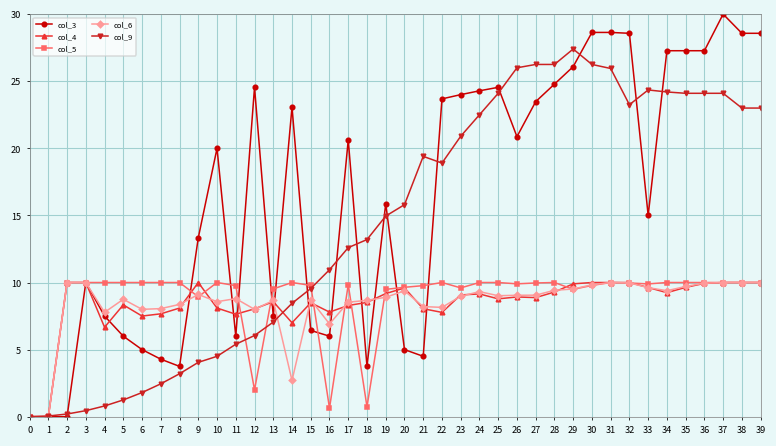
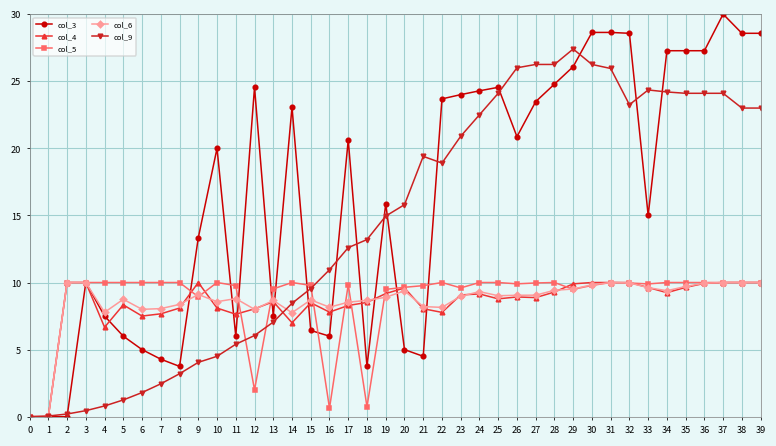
col_6, 14: 2.7 -> 7.8
col_6, 16: 6.9 -> 8.2
